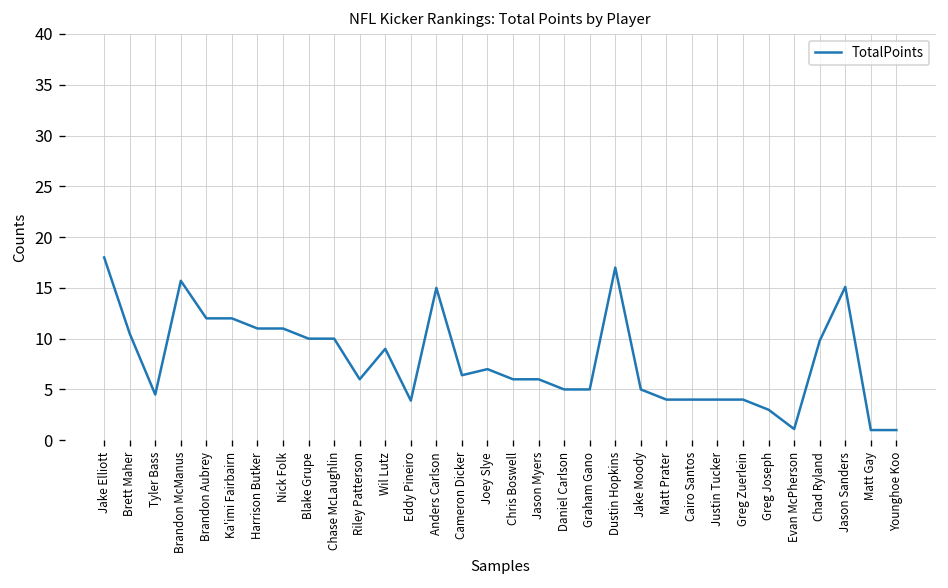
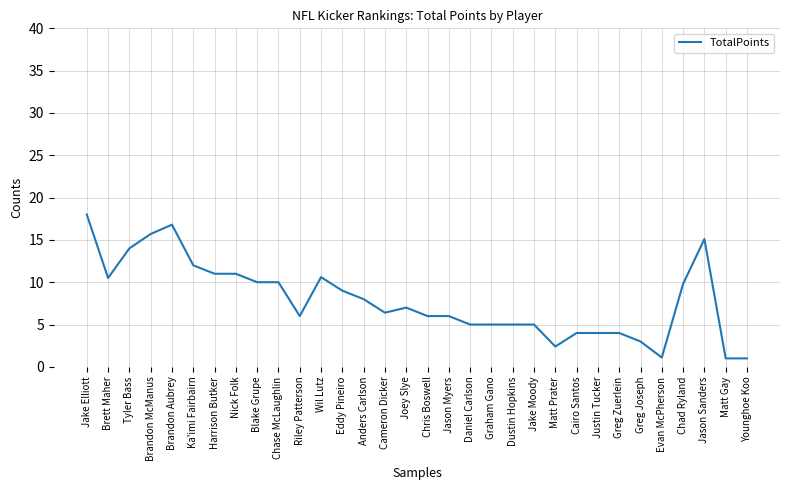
Tyler Bass: 5 -> 14
Brandon Aubrey: 12 -> 17
Wil Lutz: 9 -> 11
Eddy Pineiro: 4 -> 9
Anders Carlson: 15 -> 8
Dustin Hopkins: 17 -> 5
Matt Prater: 4 -> 2
